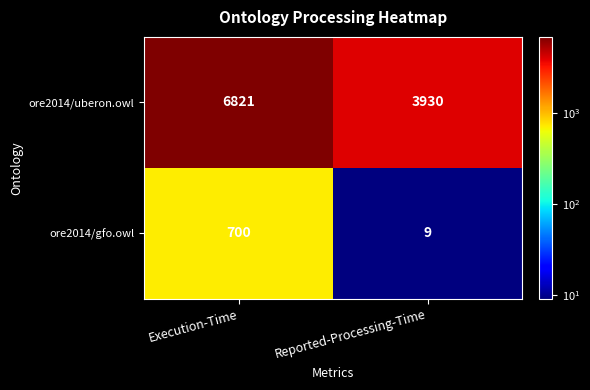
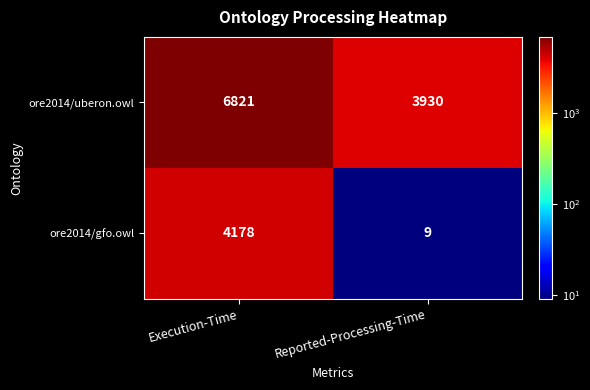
ore2014/gfo.owl, Execution-Time: 700 -> 4178
